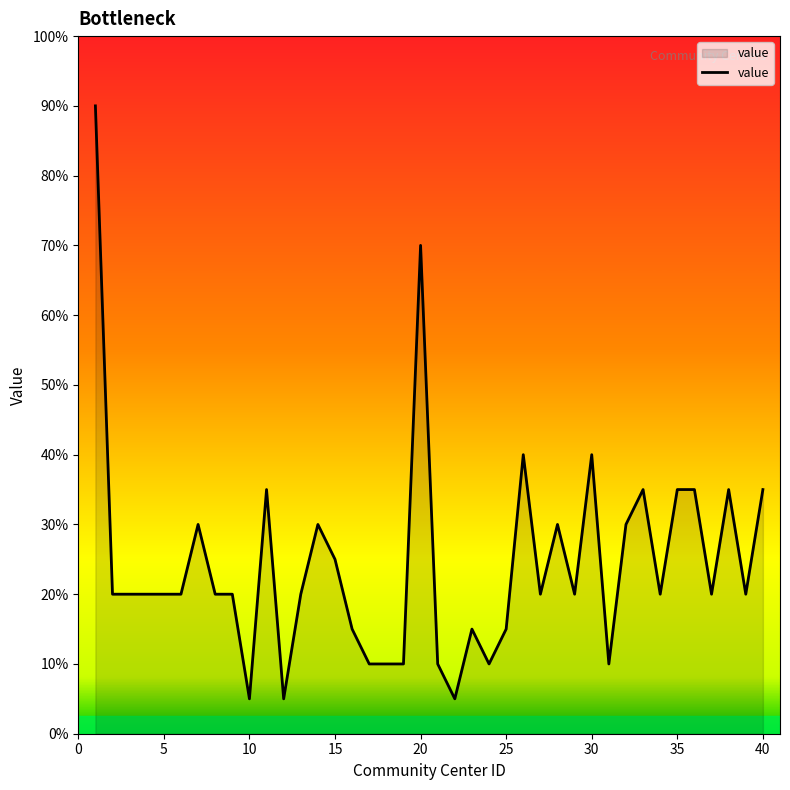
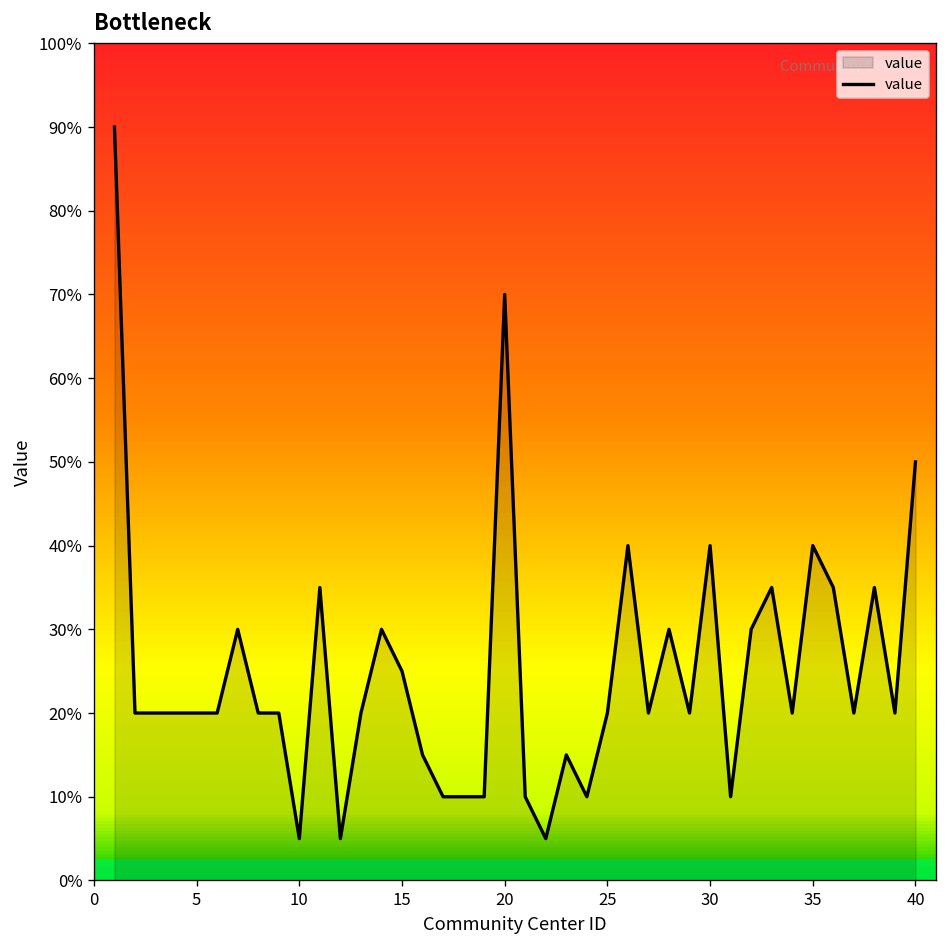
25: 15% -> 20%
35: 35% -> 40%
40: 35% -> 50%
